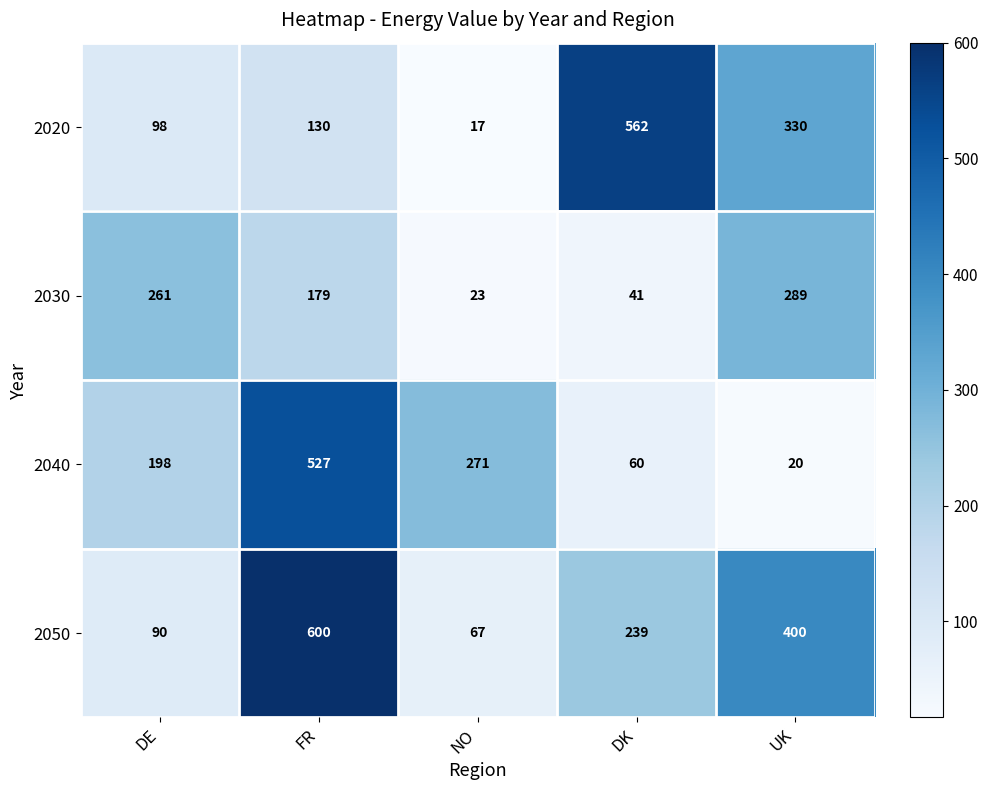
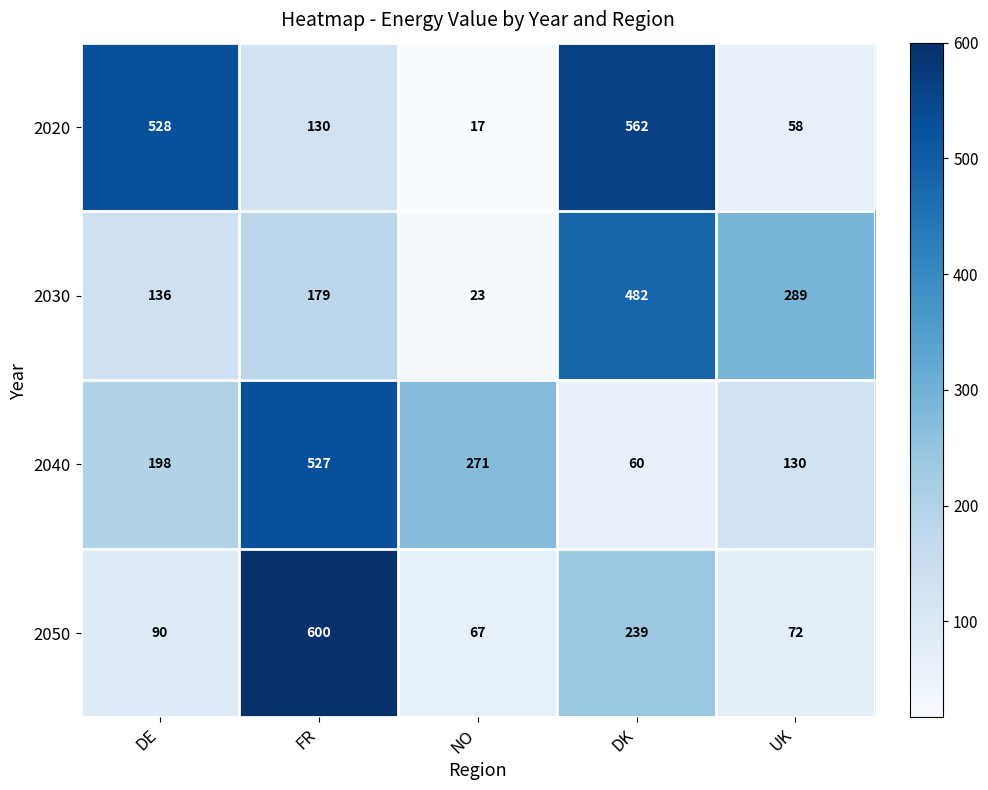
2020, DE: 98 -> 528
2020, UK: 330 -> 58
2030, DE: 261 -> 136
2030, DK: 41 -> 482
2040, UK: 20 -> 130
2050, UK: 400 -> 72
